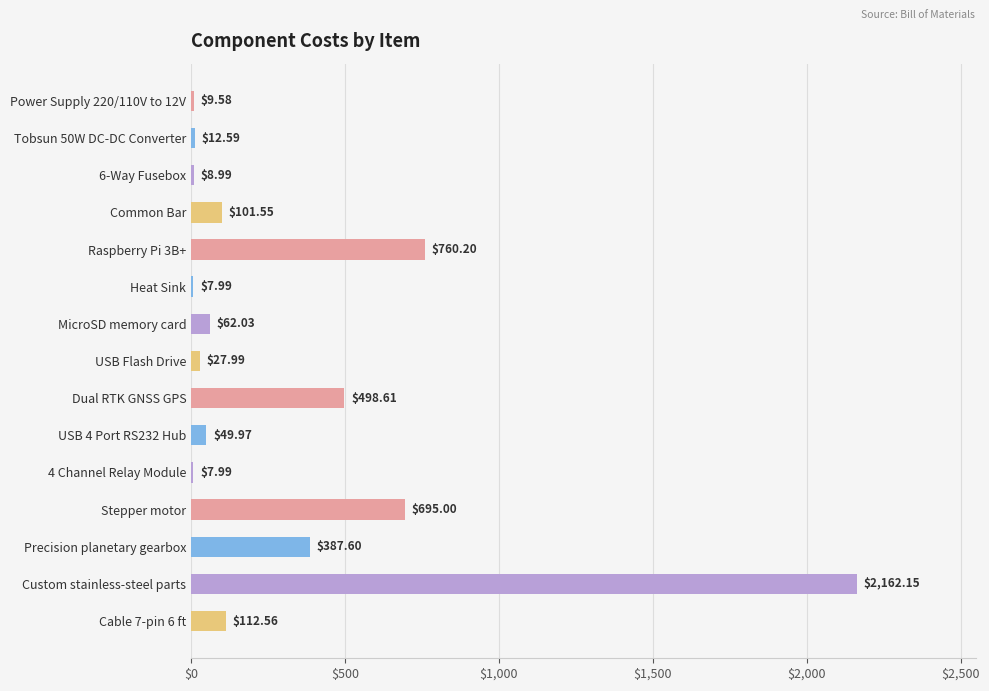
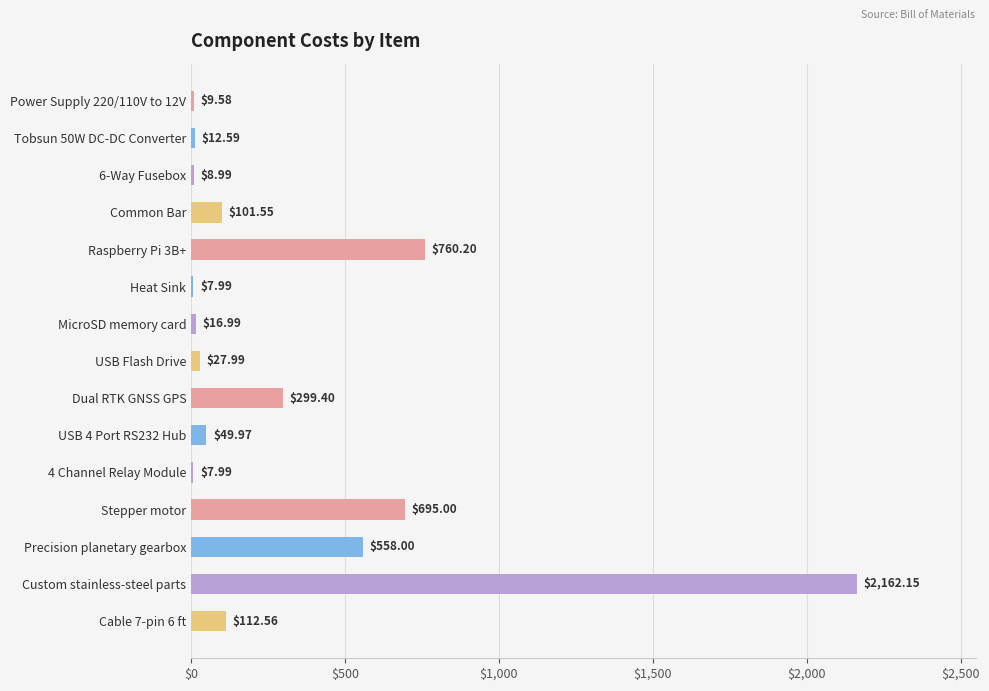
MicroSD memory card: $62.03 -> $16.99
Dual RTK GNSS GPS: $498.61 -> $299.40
Precision planetary gearbox: $387.60 -> $558.00
